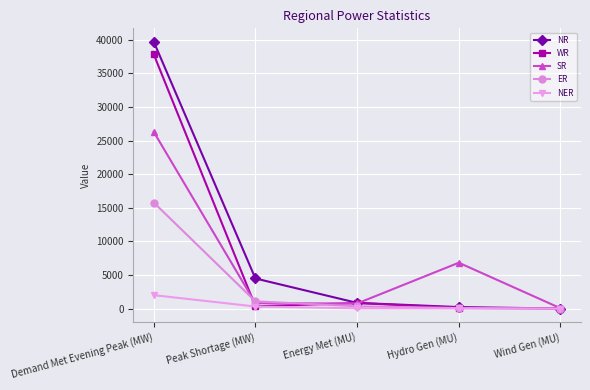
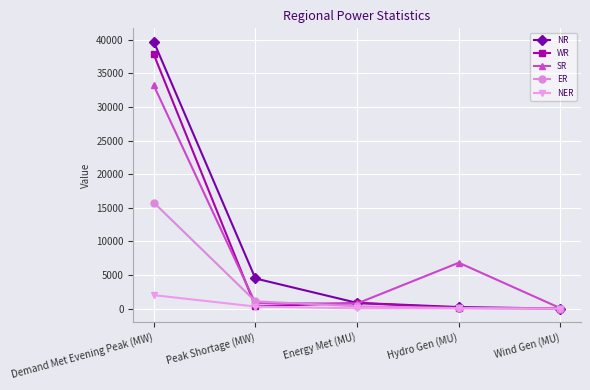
SR, Demand Met Evening Peak (MW): 26000 -> 33000
